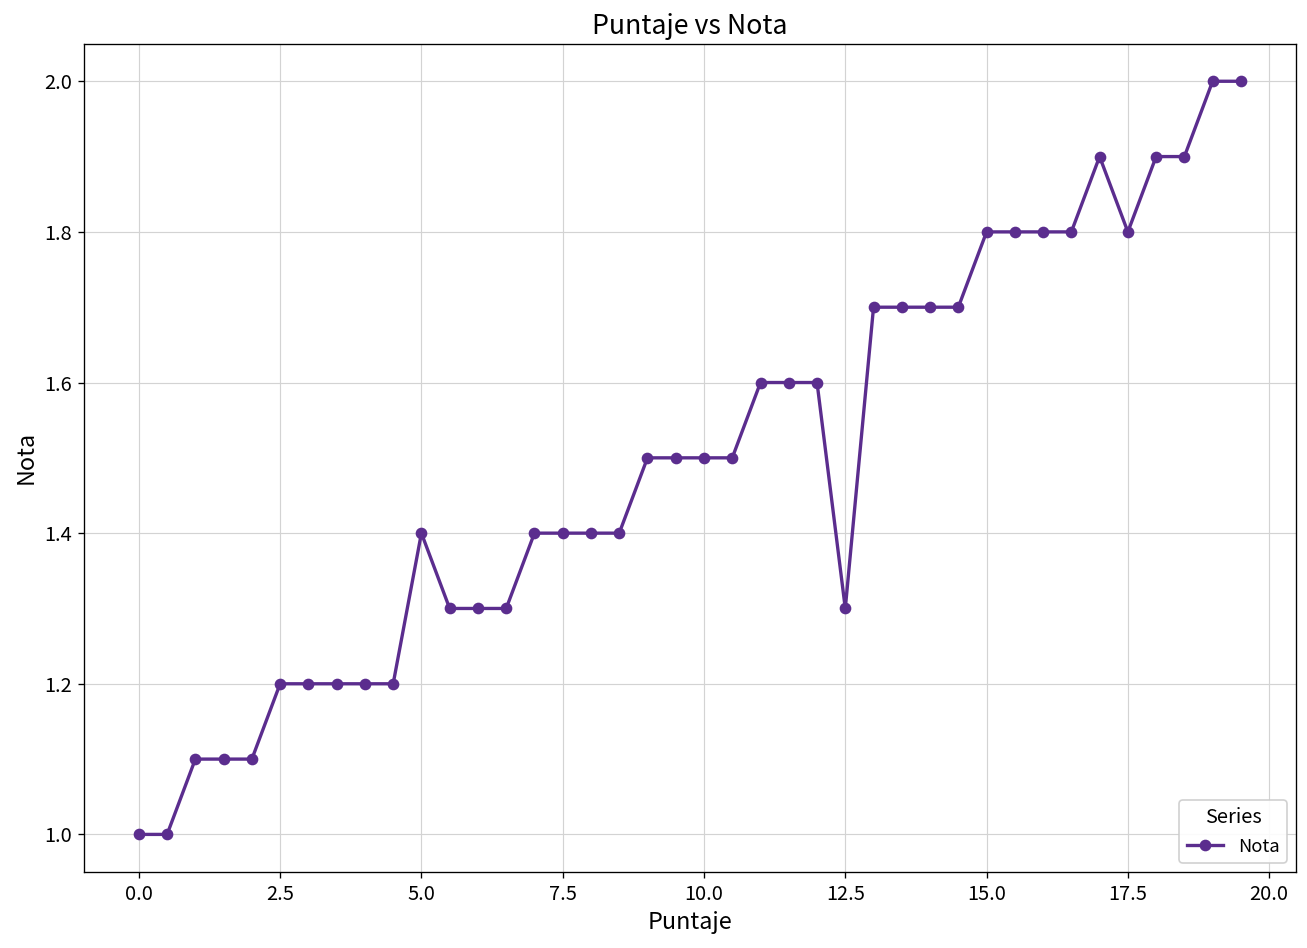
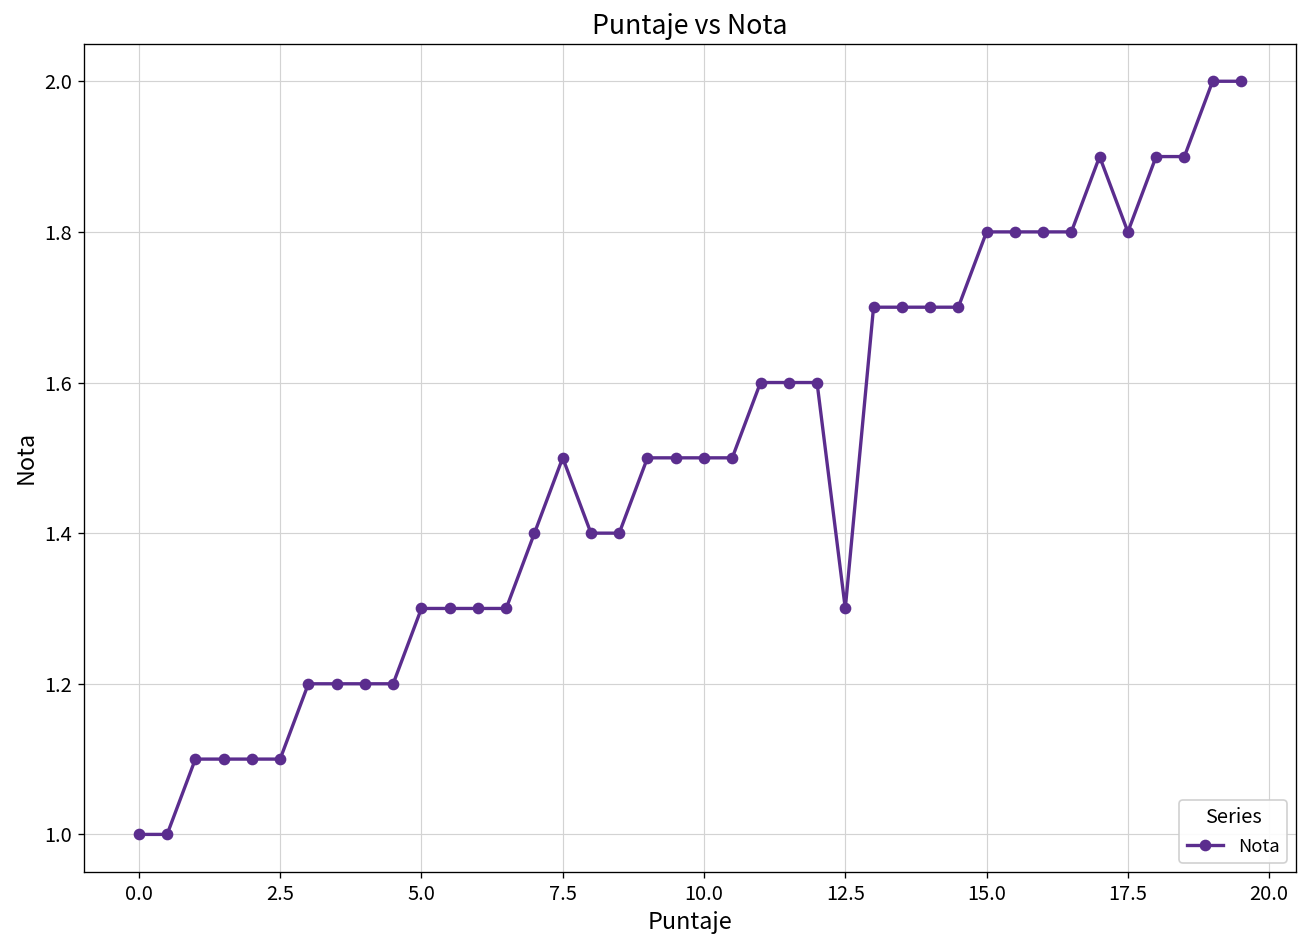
2.5: 1.2 -> 1.1
5.0: 1.4 -> 1.3
7.5: 1.4 -> 1.5
